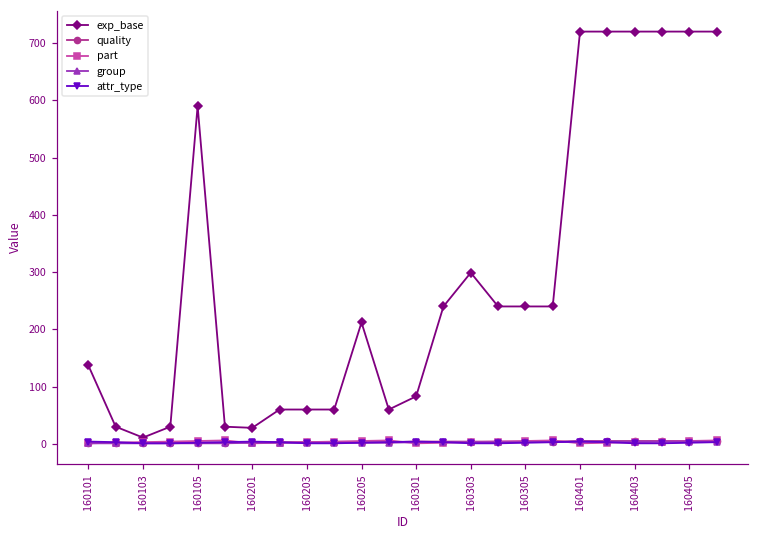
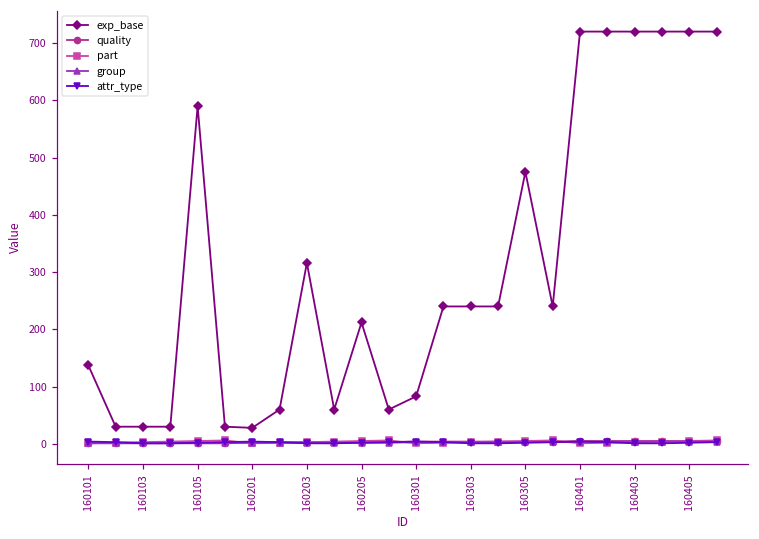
exp_base, 160103: 10 -> 30
exp_base, 160203: 60 -> 320
exp_base, 160303: 300 -> 240
exp_base, 160305: 240 -> 480
